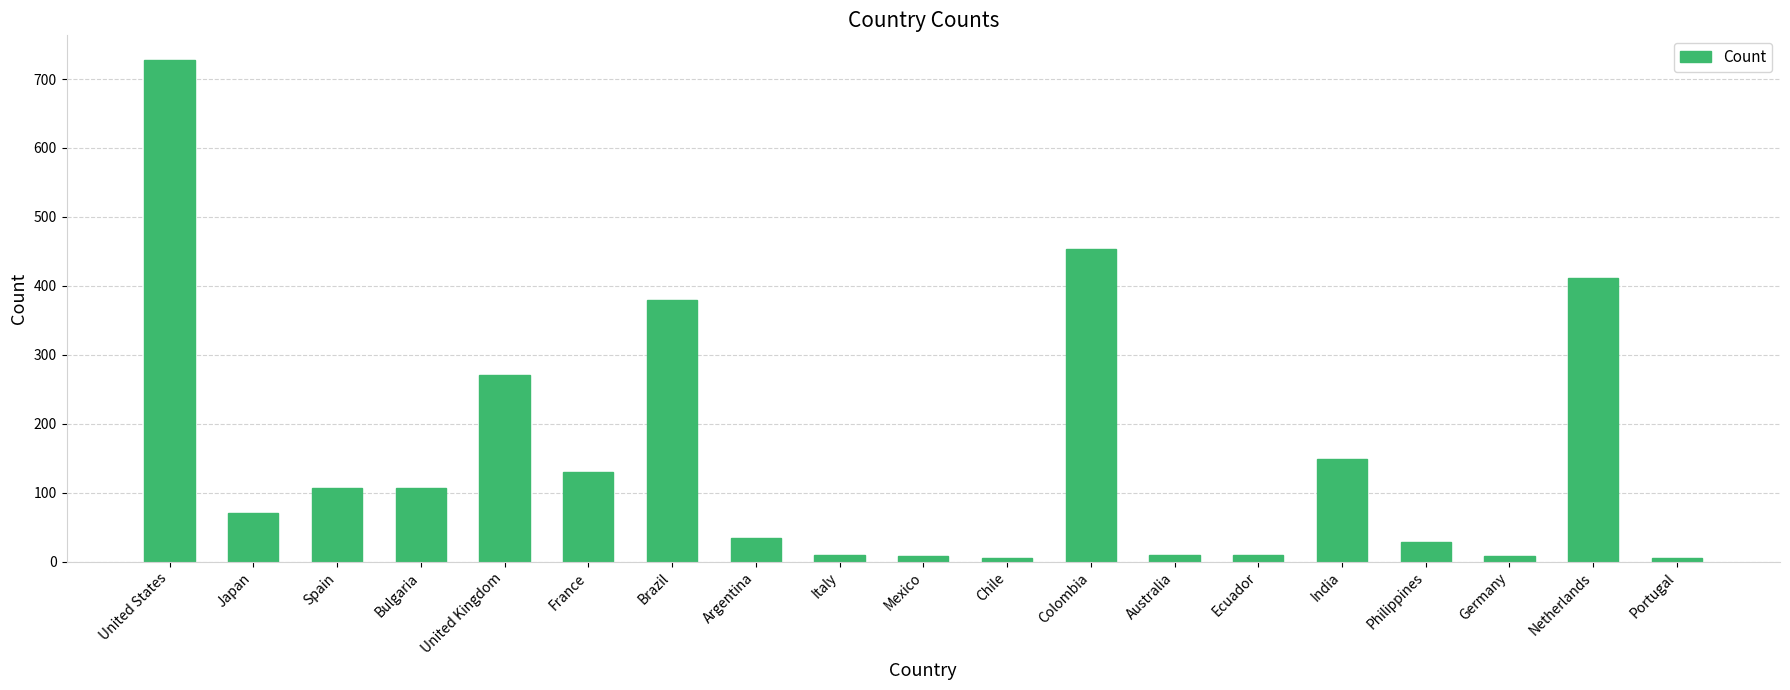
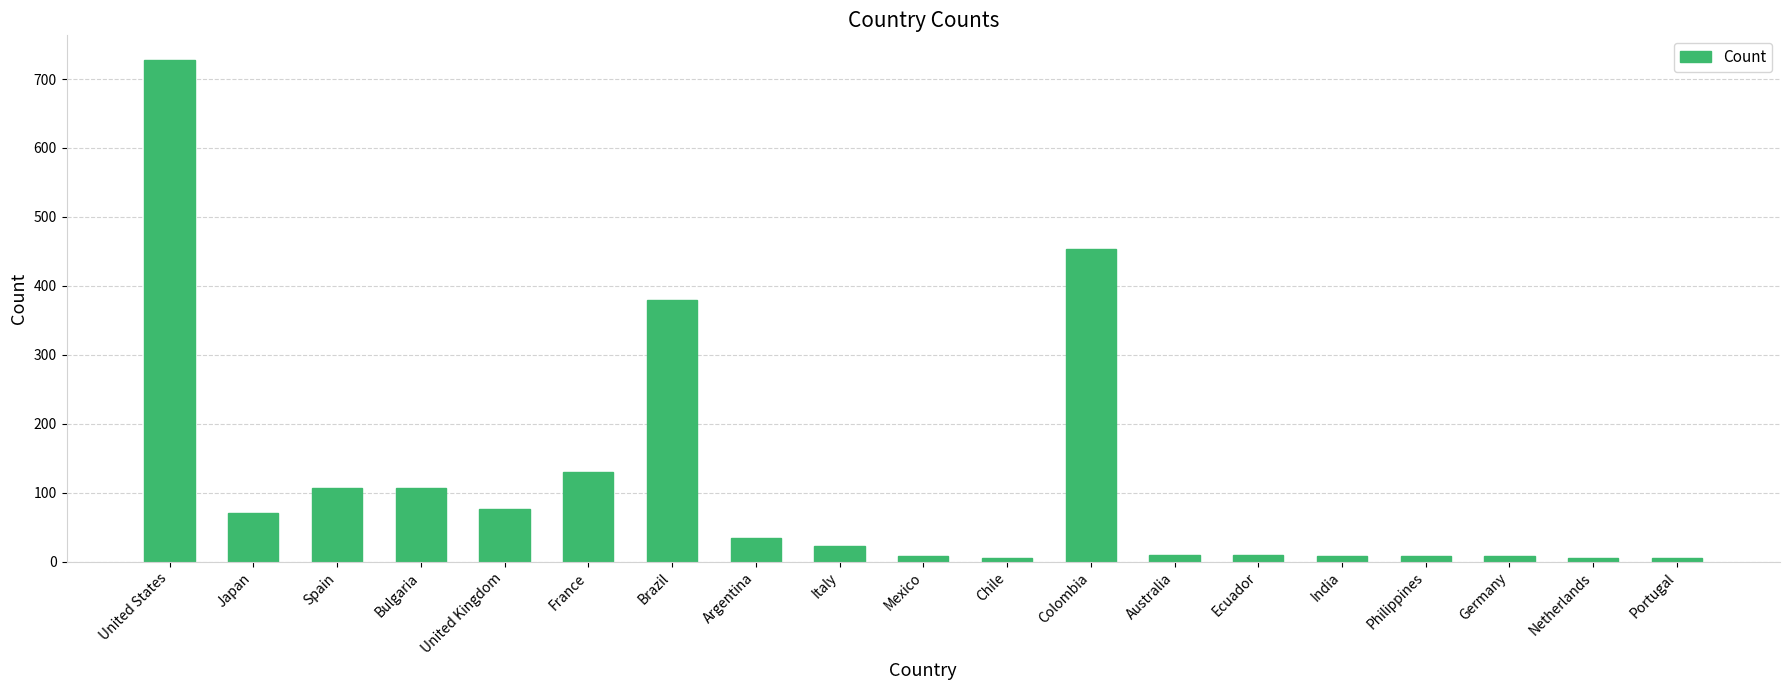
United Kingdom: 270 -> 80
Italy: 10 -> 20
India: 150 -> 10
Philippines: 30 -> 10
Netherlands: 410 -> 10
